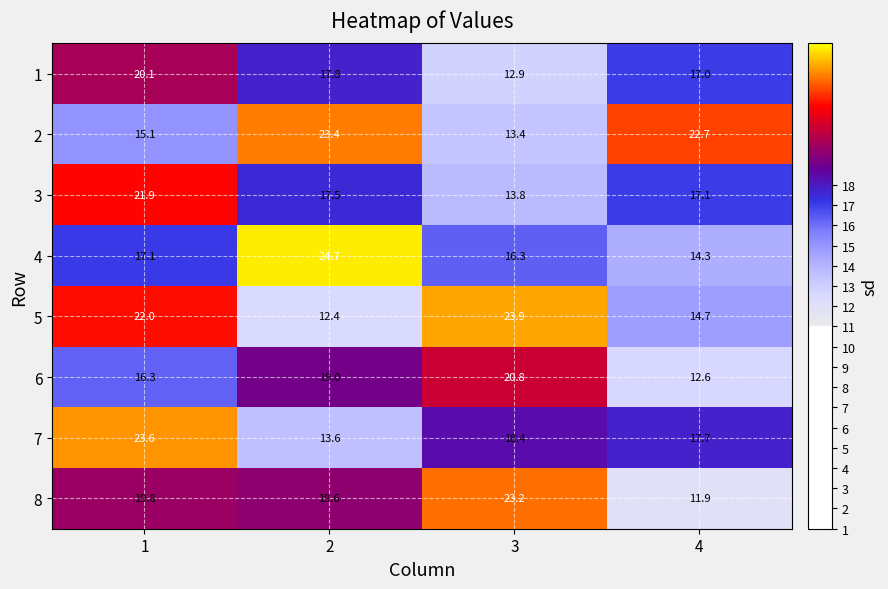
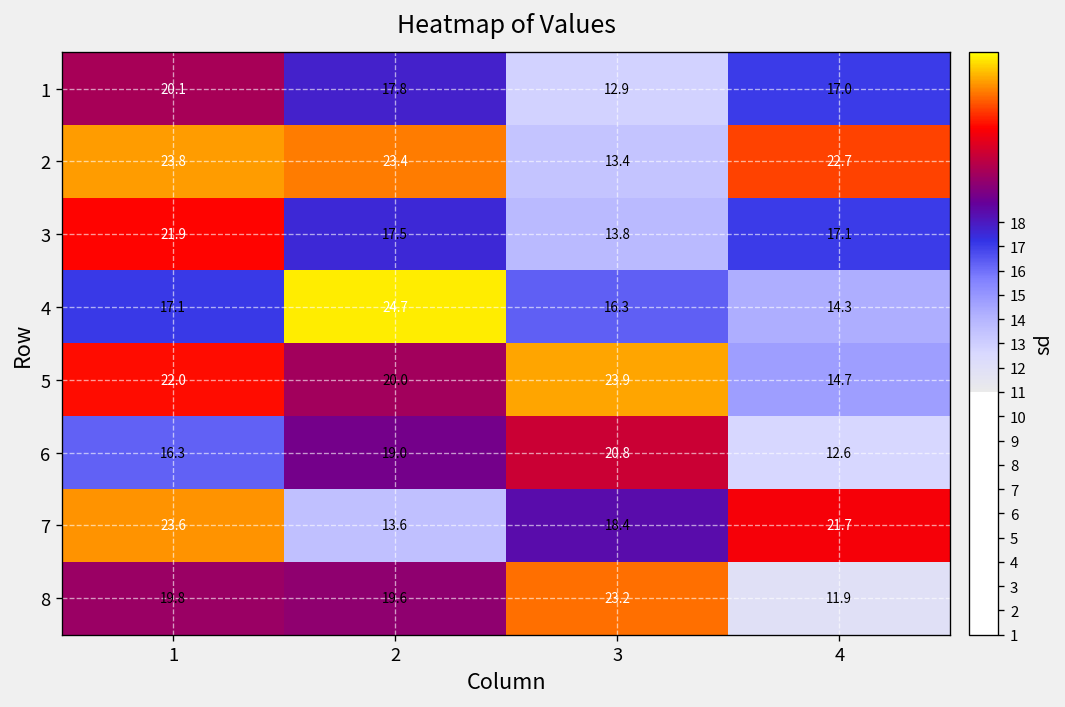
2, 1: 15.1 -> 23.8
5, 2: 12.4 -> 20.0
7, 4: 17.7 -> 21.7
